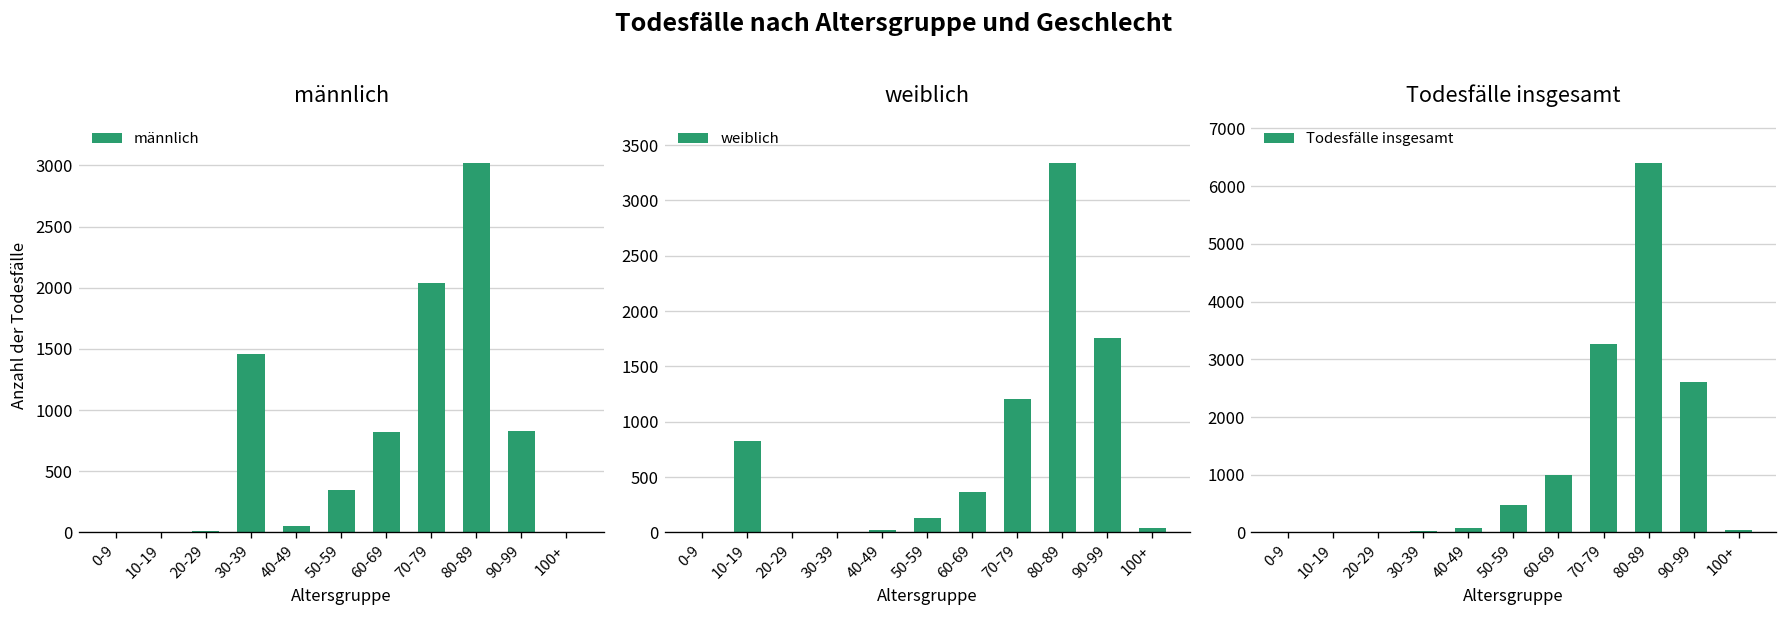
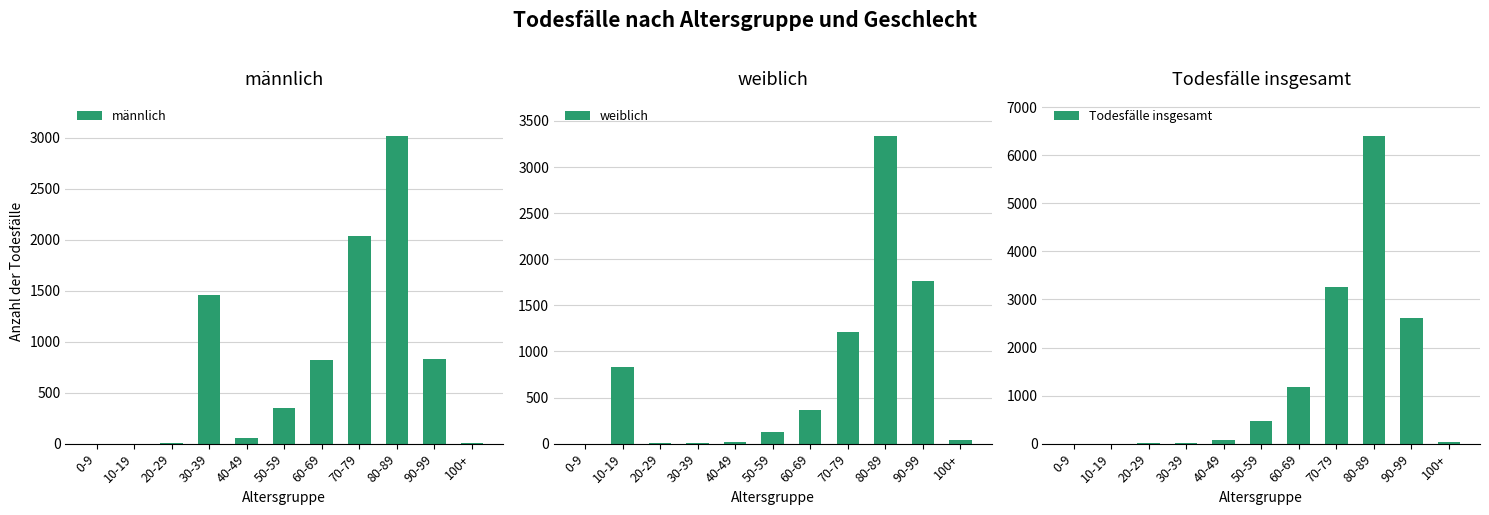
Todesfälle insgesamt, 60-69: 1000 -> 1200
